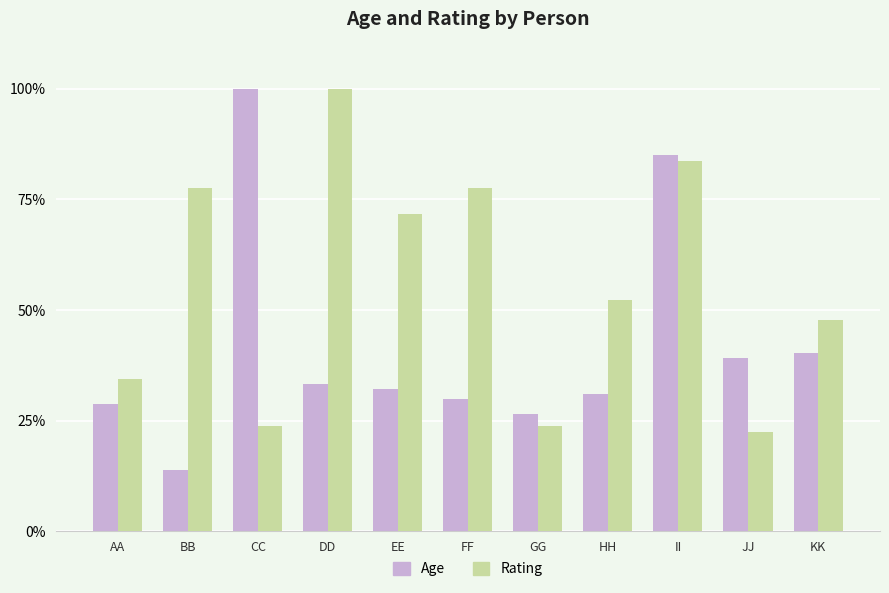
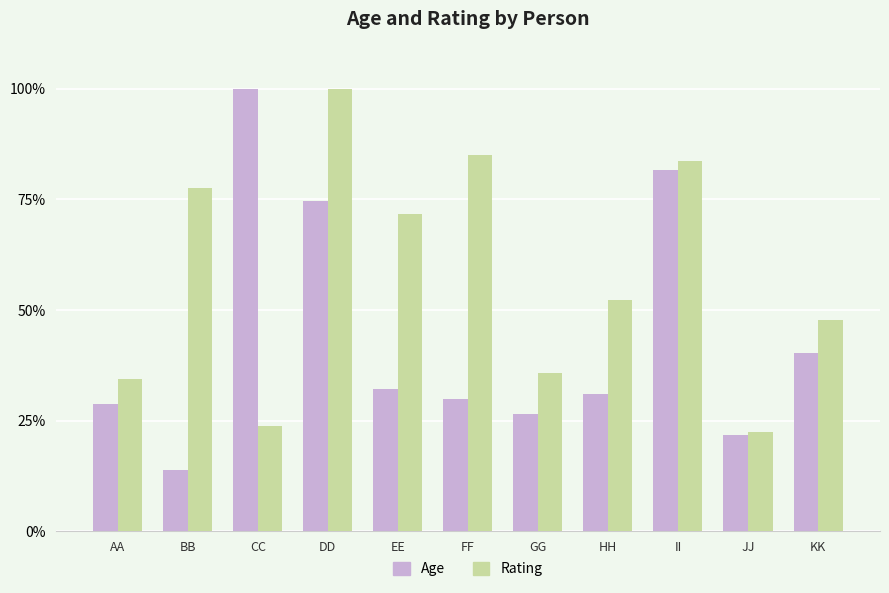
Age, DD: 33% -> 75%
Rating, FF: 78% -> 85%
Rating, GG: 24% -> 36%
Age, II: 85% -> 82%
Age, JJ: 39% -> 22%
